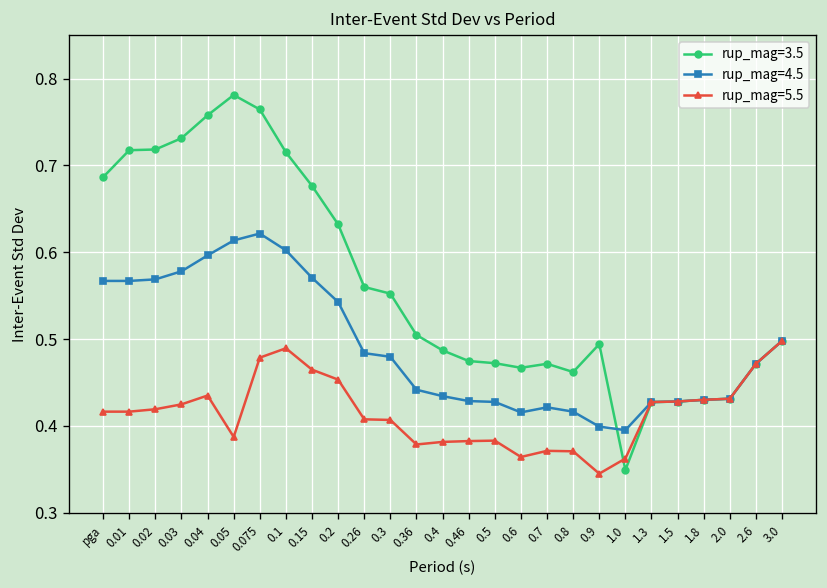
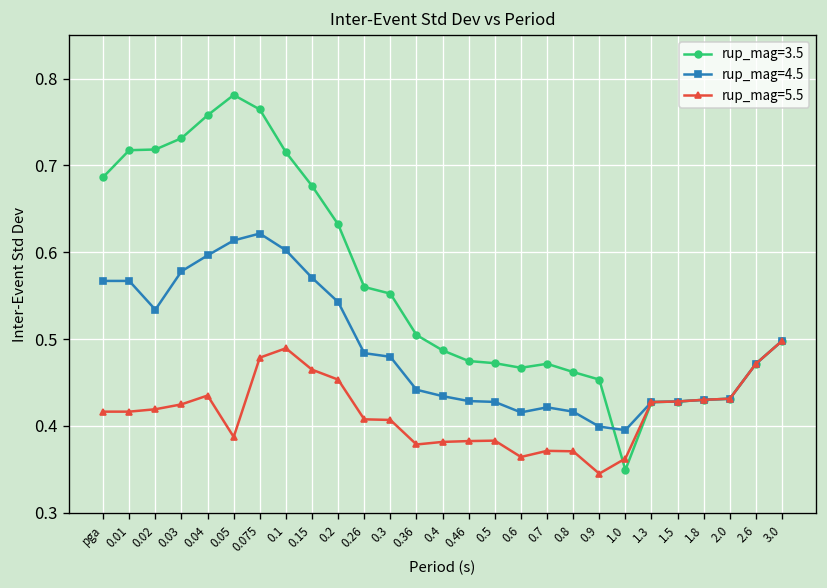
rup_mag=4.5, 0.02: 0.57 -> 0.53
rup_mag=3.5, 0.9: 0.49 -> 0.45
